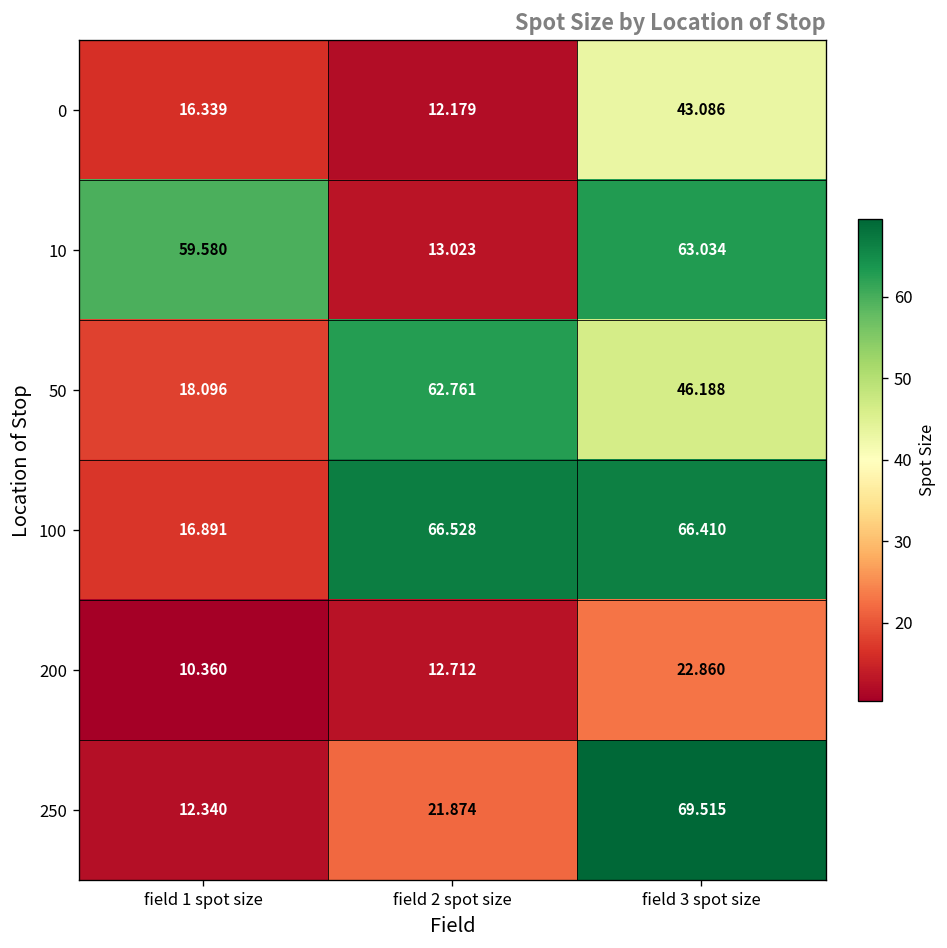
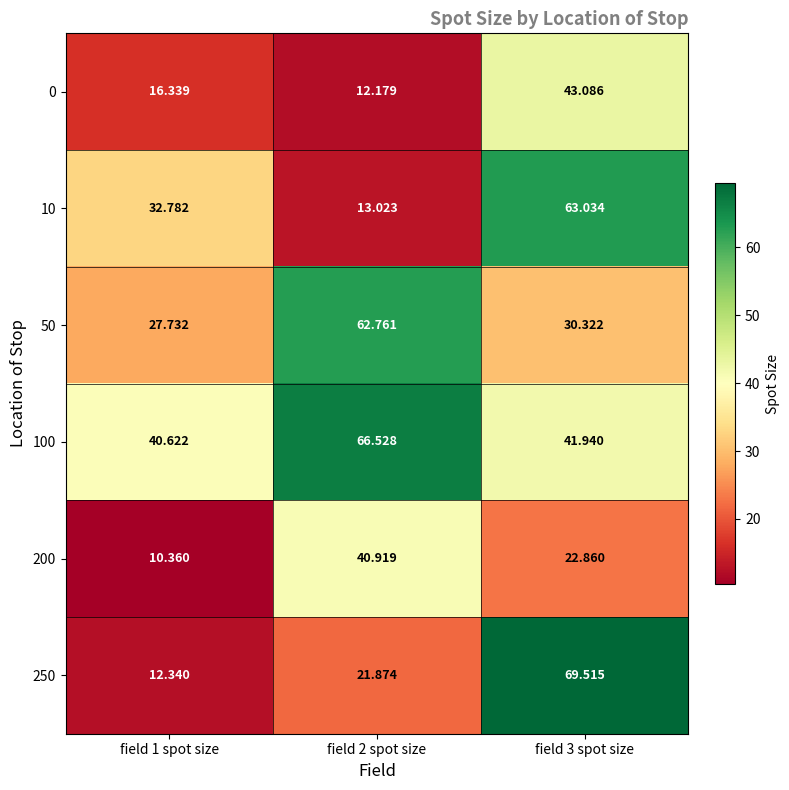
10, field 1 spot size: 59.580 -> 32.782
50, field 1 spot size: 18.096 -> 27.732
50, field 3 spot size: 46.188 -> 30.322
100, field 1 spot size: 16.891 -> 40.622
100, field 3 spot size: 66.410 -> 41.940
200, field 2 spot size: 12.712 -> 40.919
